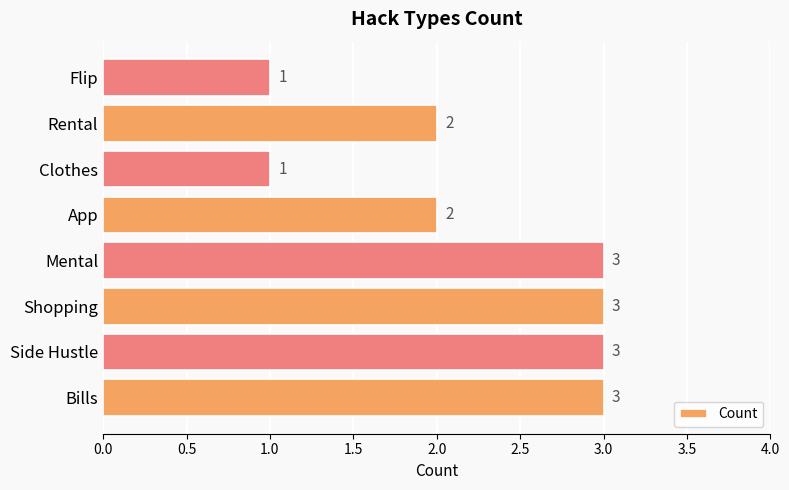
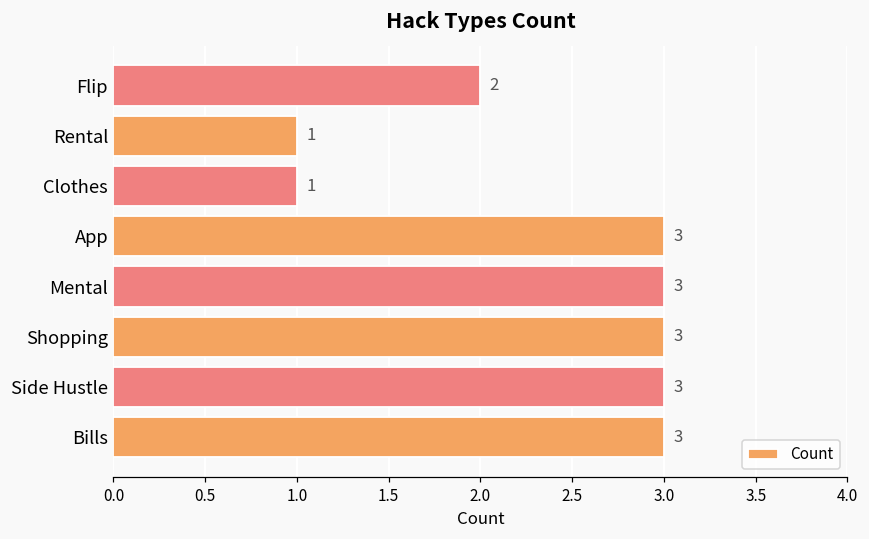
Flip: 1 -> 2
Rental: 2 -> 1
App: 2 -> 3
